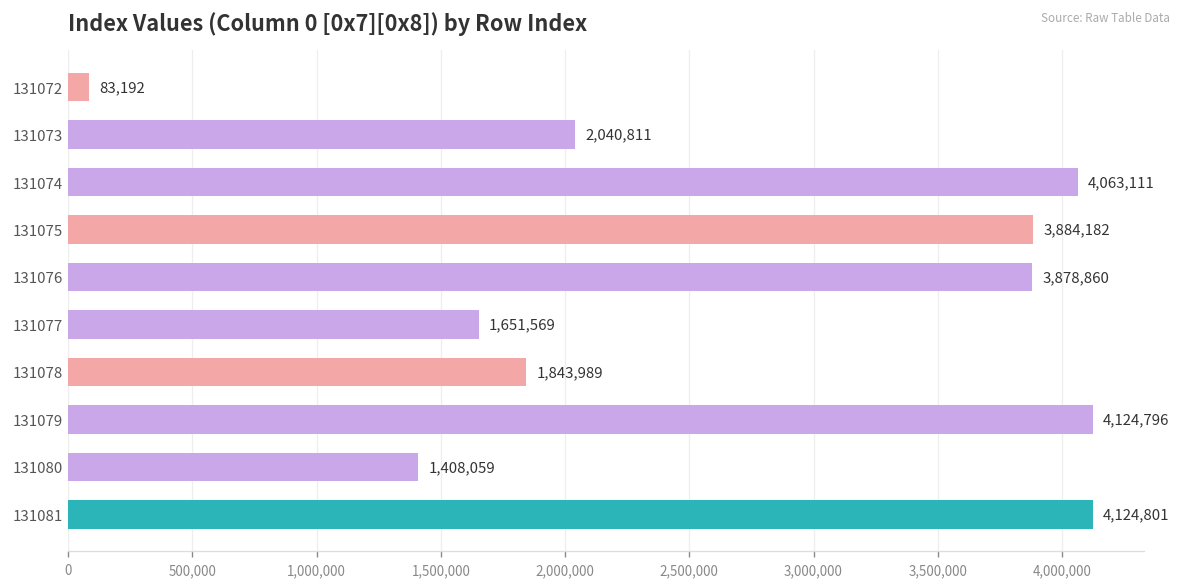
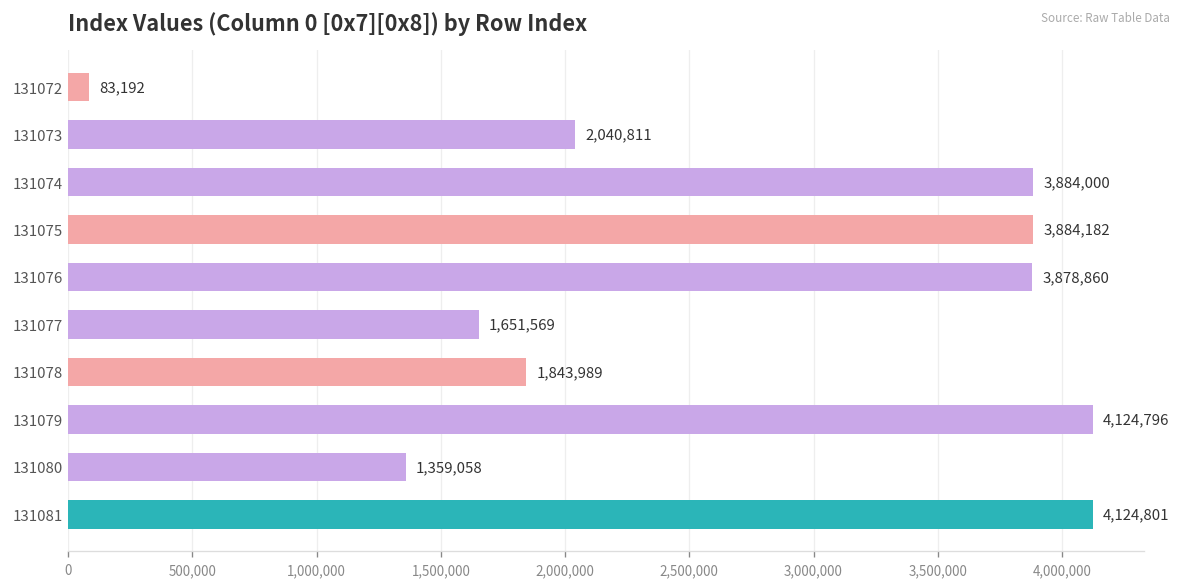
131074: 4,063,111 -> 3,884,000
131080: 1,408,059 -> 1,359,058
